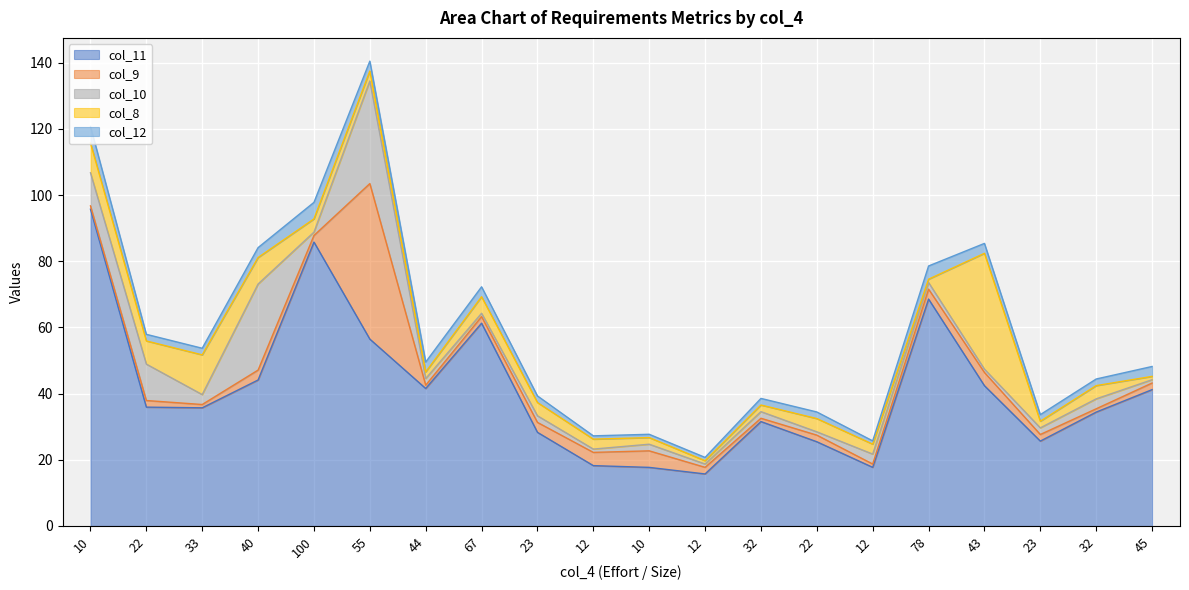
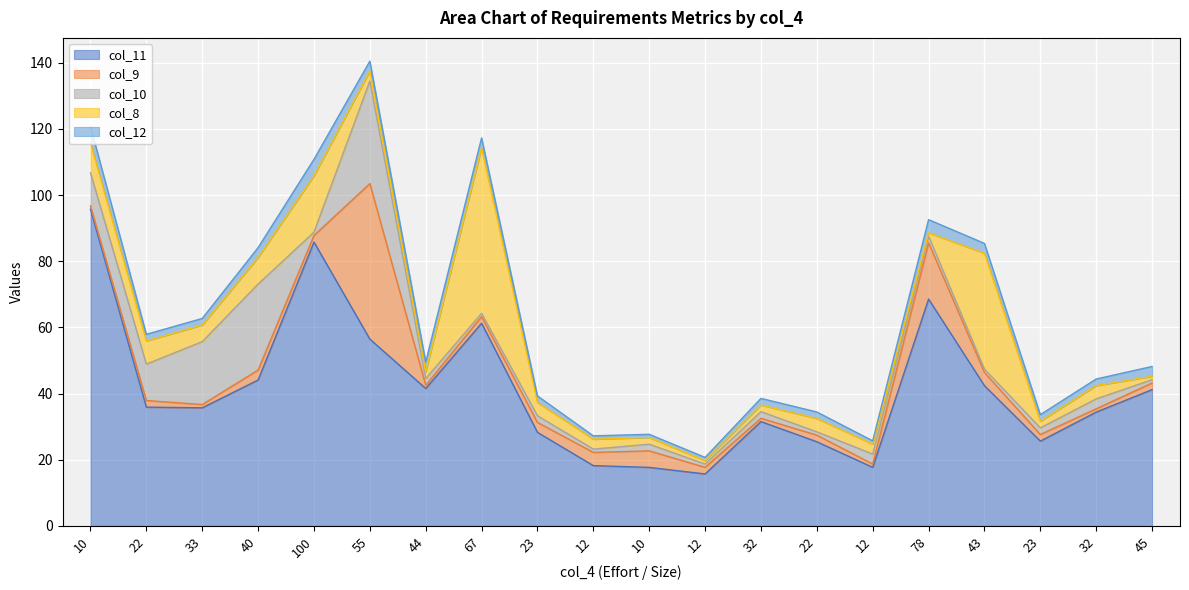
col_10, 33: 3 -> 19
col_8, 33: 12 -> 5
col_8, 100: 4 -> 17
col_8, 67: 5 -> 50
col_9, 78: 3 -> 17
